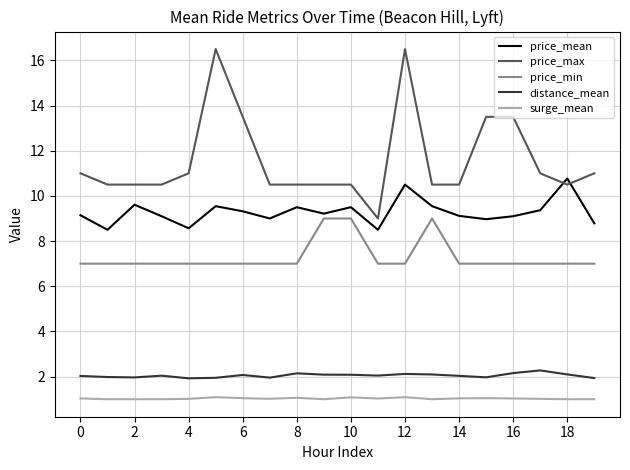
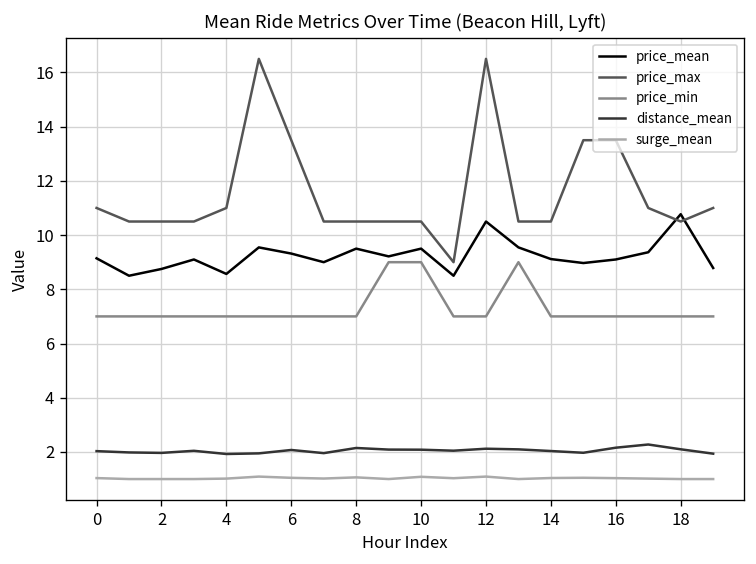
price_mean, 2: 9.6 -> 8.8
